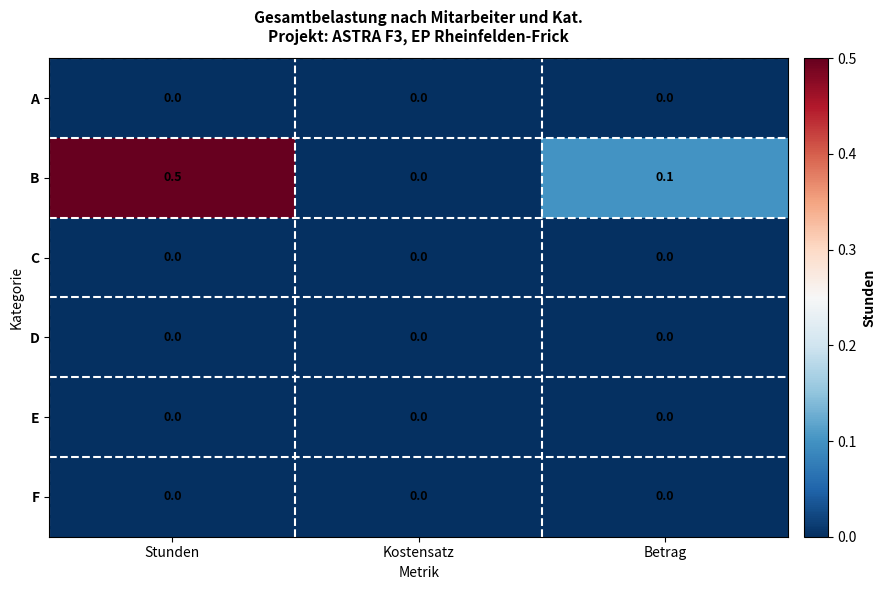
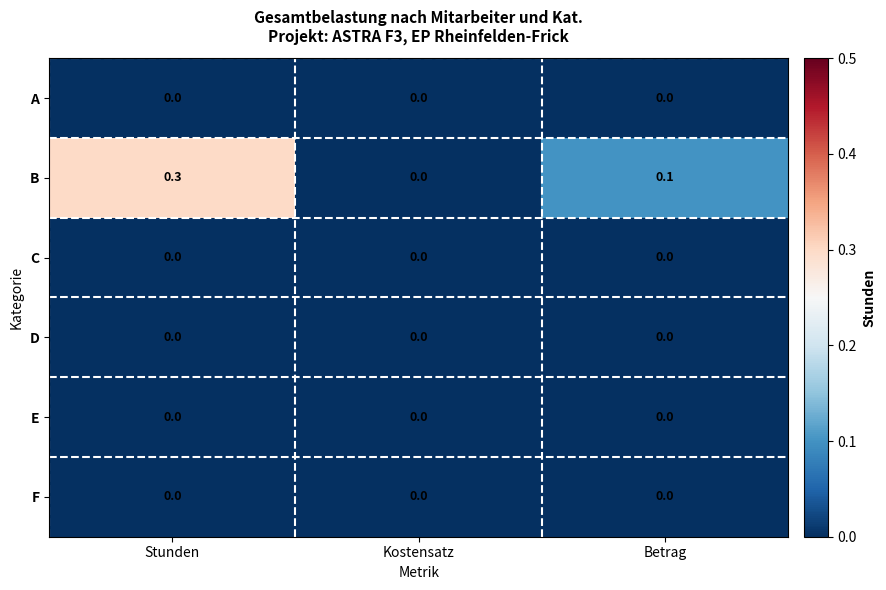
B, Stunden: 0.5 -> 0.3
